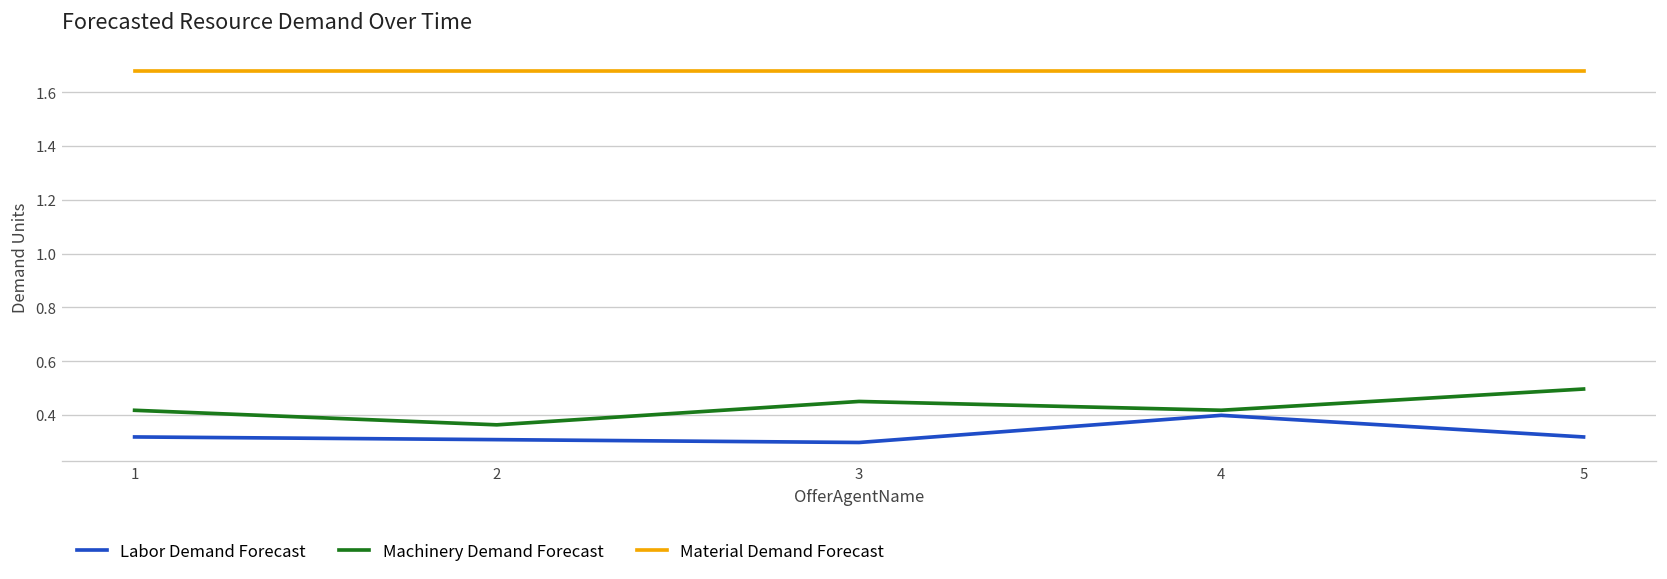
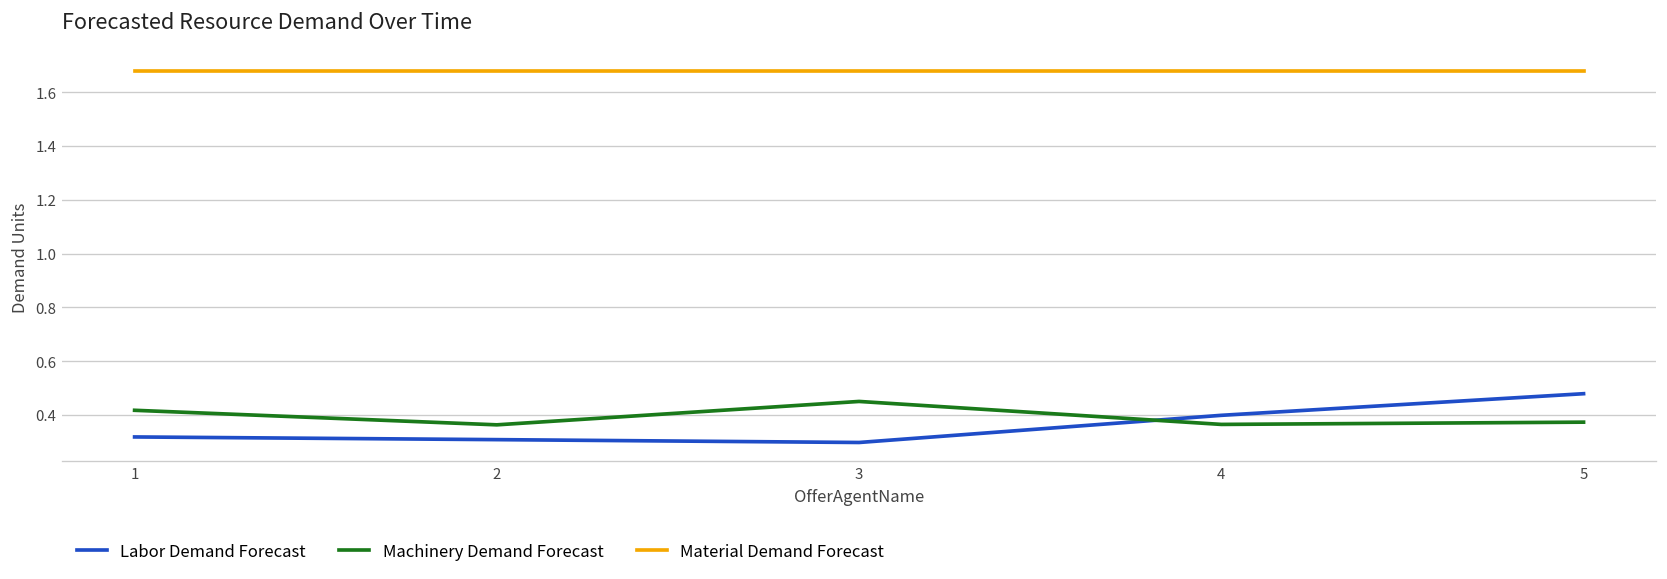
Machinery Demand Forecast, 4: 0.42 -> 0.36
Labor Demand Forecast, 5: 0.32 -> 0.48
Machinery Demand Forecast, 5: 0.50 -> 0.37
